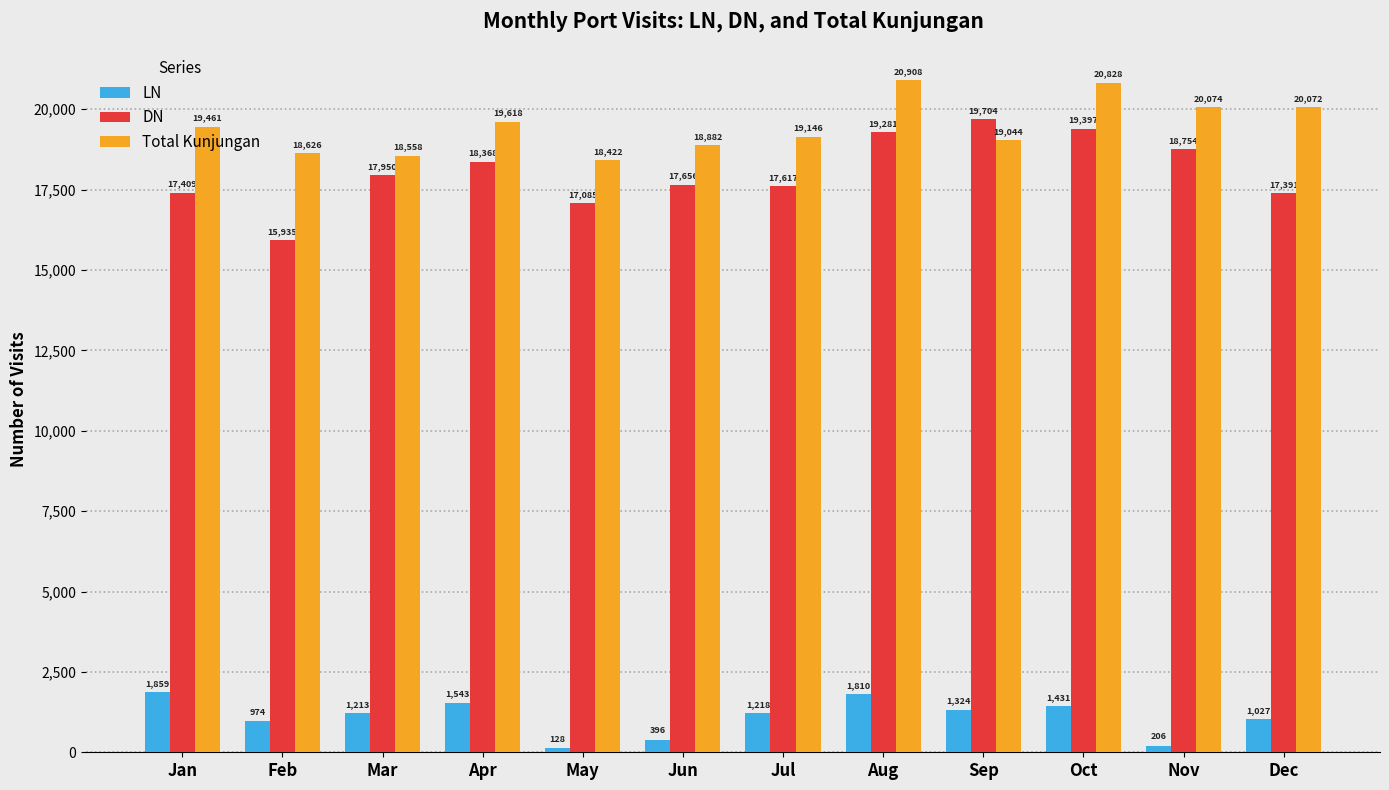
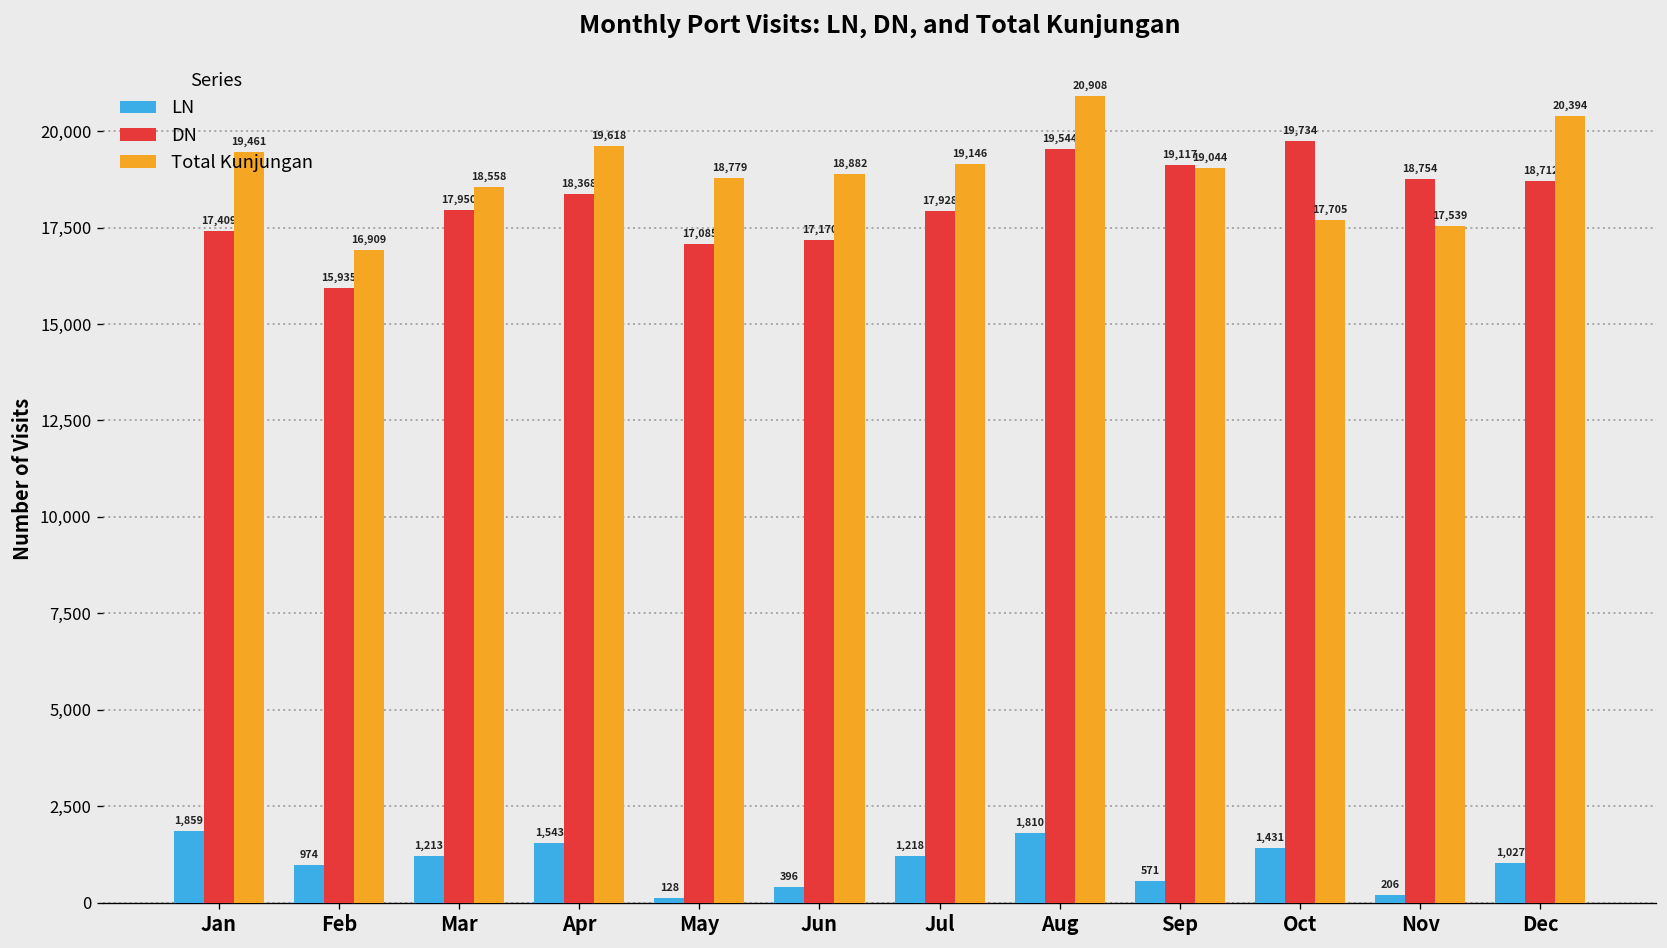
Total Kunjungan, Feb: 18,626 -> 16,909
Total Kunjungan, May: 18,422 -> 18,779
DN, Jun: 17,656 -> 17,170
DN, Jul: 17,617 -> 17,928
DN, Aug: 19,281 -> 19,544
LN, Sep: 1,324 -> 571
DN, Sep: 19,704 -> 19,117
DN, Oct: 19,397 -> 19,734
Total Kunjungan, Oct: 20,828 -> 17,705
Total Kunjungan, Nov: 20,074 -> 17,539
DN, Dec: 17,391 -> 18,712
Total Kunjungan, Dec: 20,072 -> 20,394
